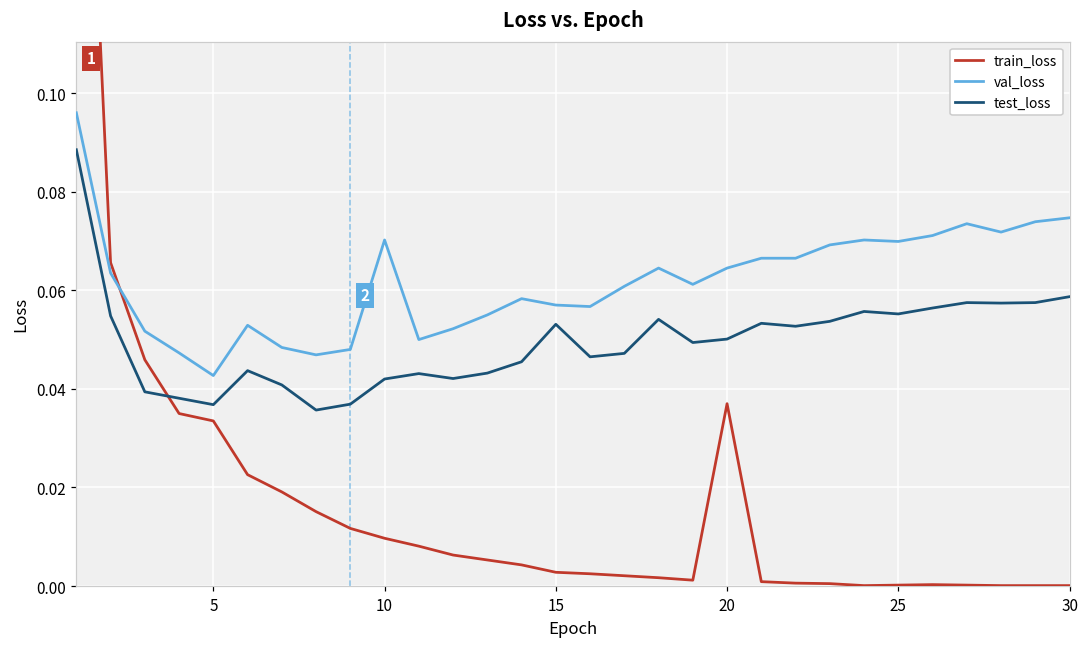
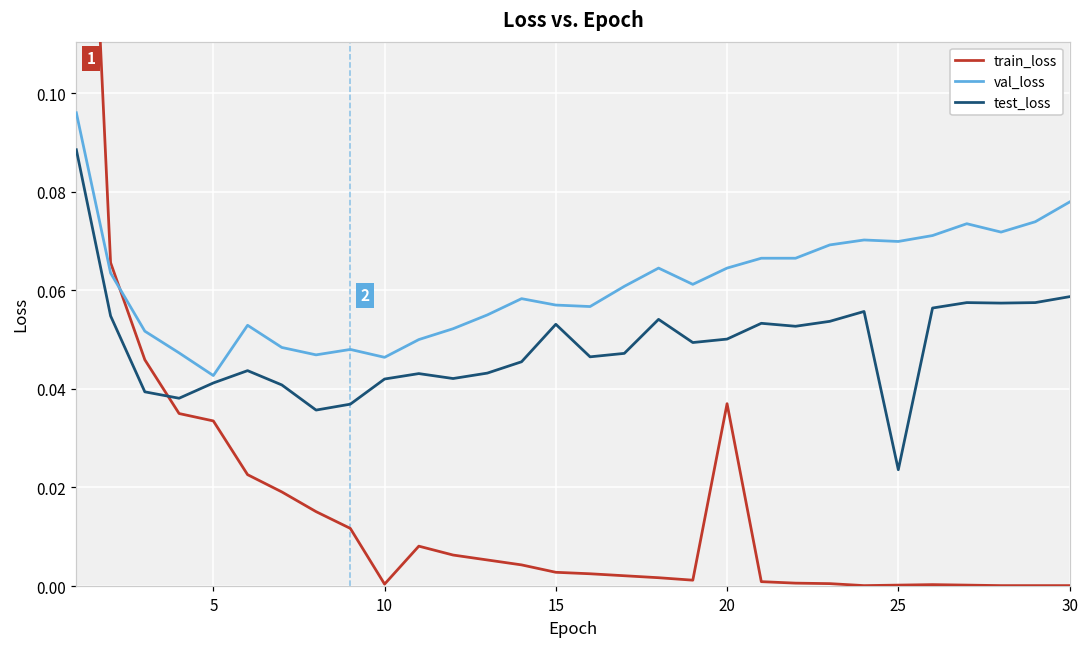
test_loss, 5: 0.037 -> 0.041
train_loss, 10: 0.010 -> 0.000
val_loss, 10: 0.070 -> 0.046
test_loss, 25: 0.055 -> 0.024
val_loss, 30: 0.075 -> 0.078
